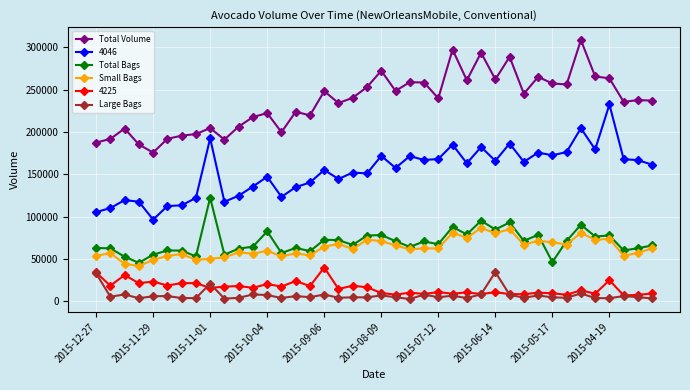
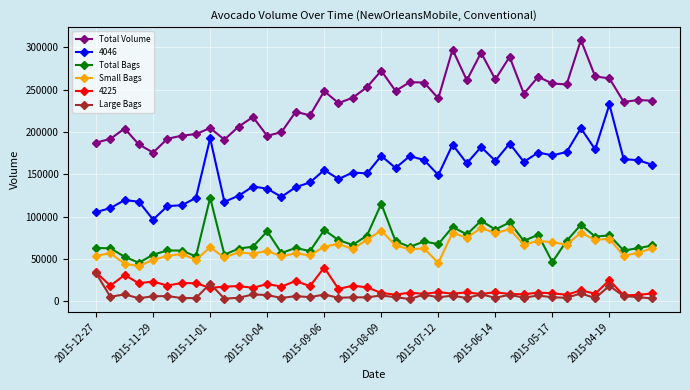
Small Bags, 2015-11-01: 50000 -> 60000
Total Volume, 2015-10-04: 220000 -> 200000
4046, 2015-10-04: 150000 -> 130000
Total Bags, 2015-09-06: 70000 -> 80000
Total Bags, 2015-08-09: 80000 -> 120000
Small Bags, 2015-08-09: 70000 -> 80000
4046, 2015-07-12: 170000 -> 150000
Small Bags, 2015-07-12: 60000 -> 50000
Large Bags, 2015-06-14: 30000 -> 0
Large Bags, 2015-04-19: 0 -> 20000
